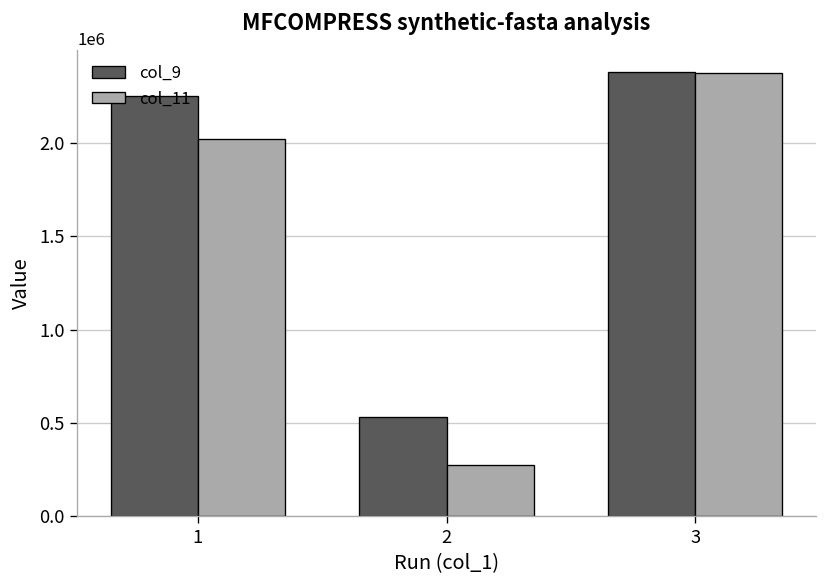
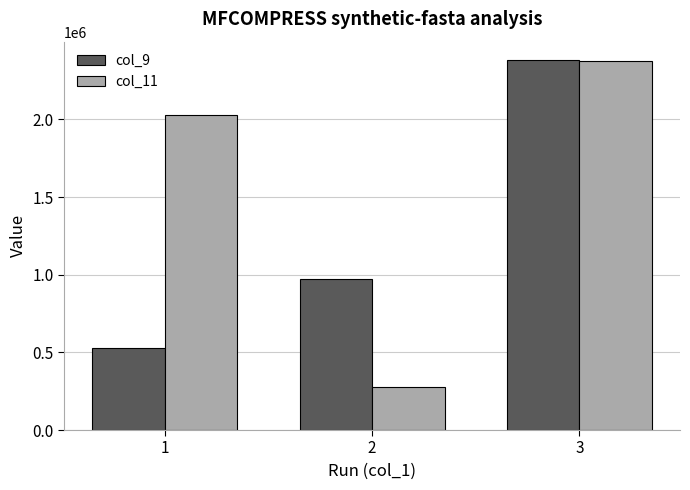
col_9, 1: 2250000 -> 530000
col_9, 2: 530000 -> 970000
